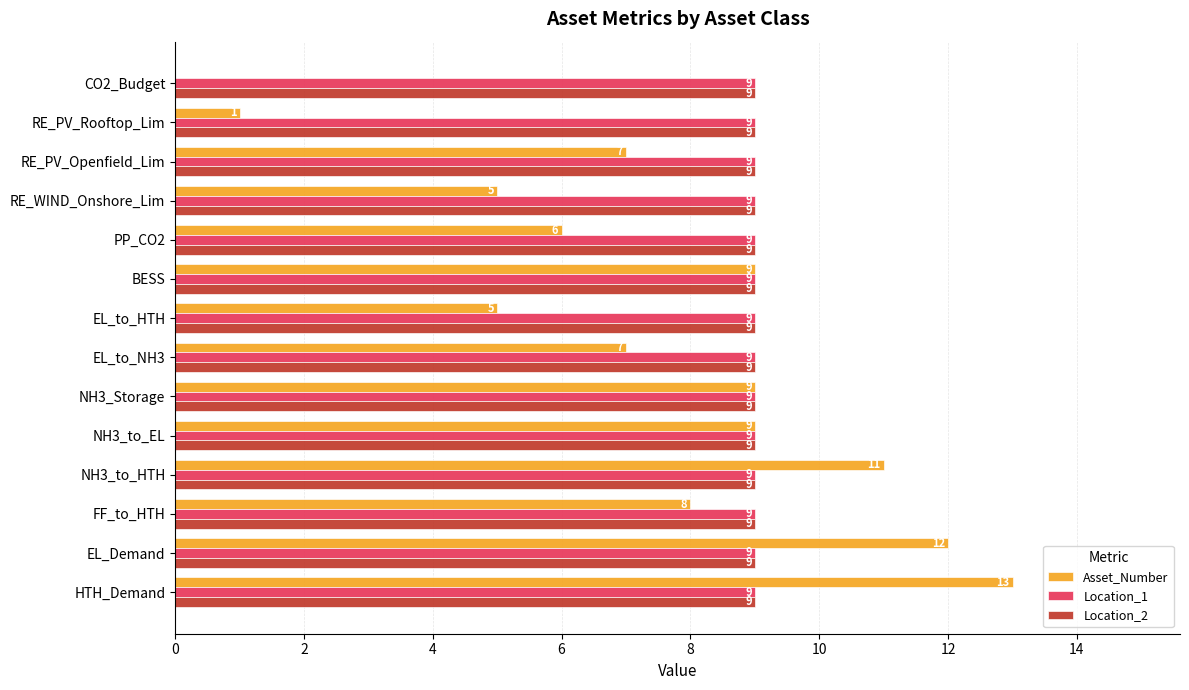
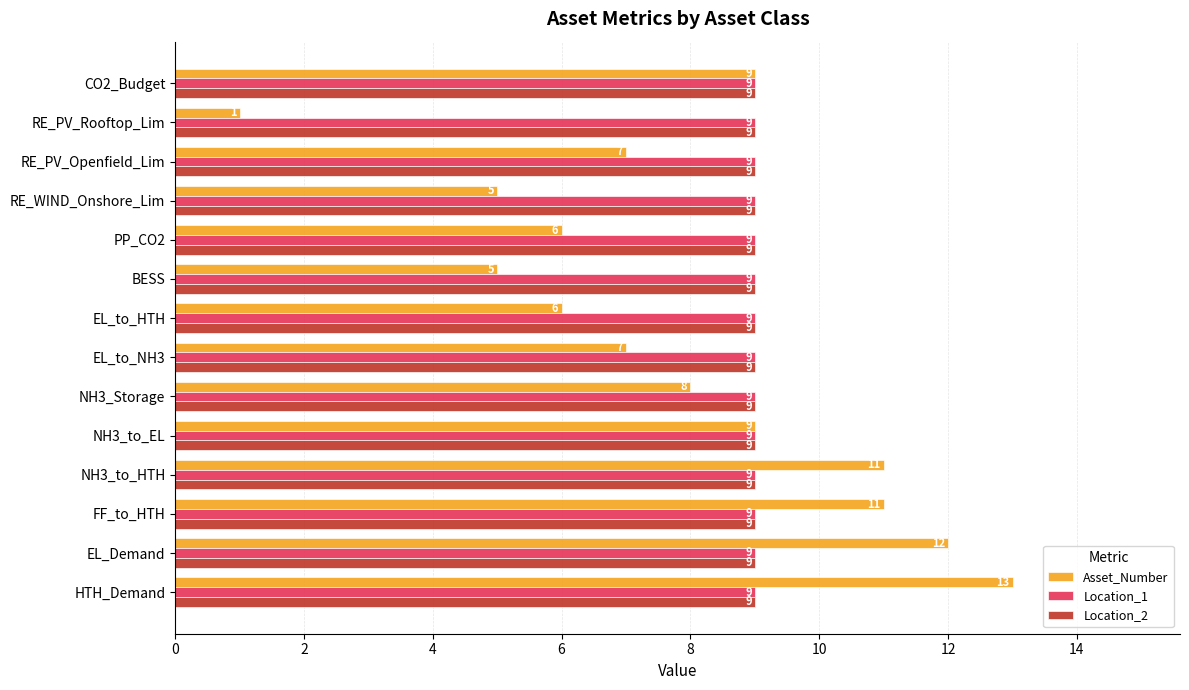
Asset_Number, CO2_Budget: 0 -> 9
Asset_Number, BESS: 9 -> 5
Asset_Number, EL_to_HTH: 5 -> 6
Asset_Number, NH3_Storage: 9 -> 8
Asset_Number, FF_to_HTH: 8 -> 11
